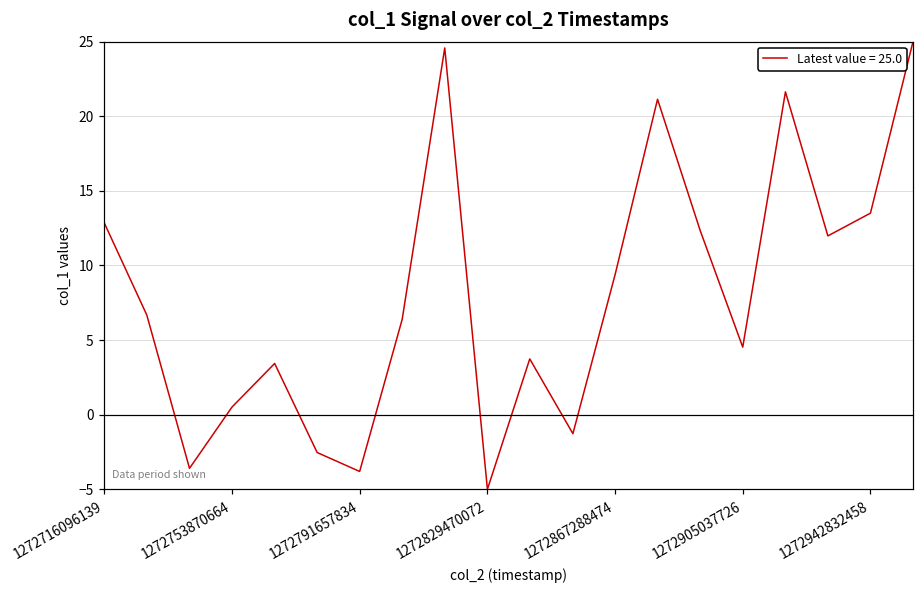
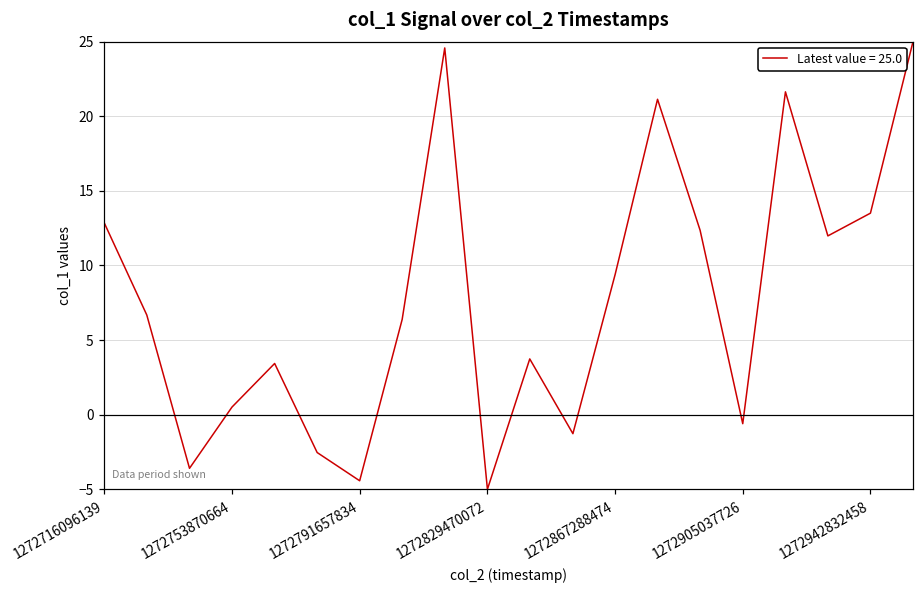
1272791657834: -3.8 -> -4.4
1272905037726: 4.5 -> -0.6
